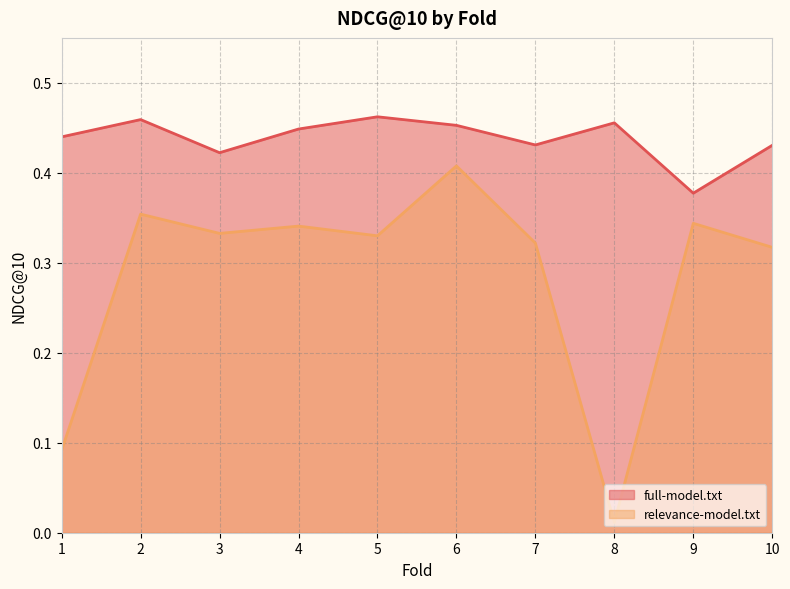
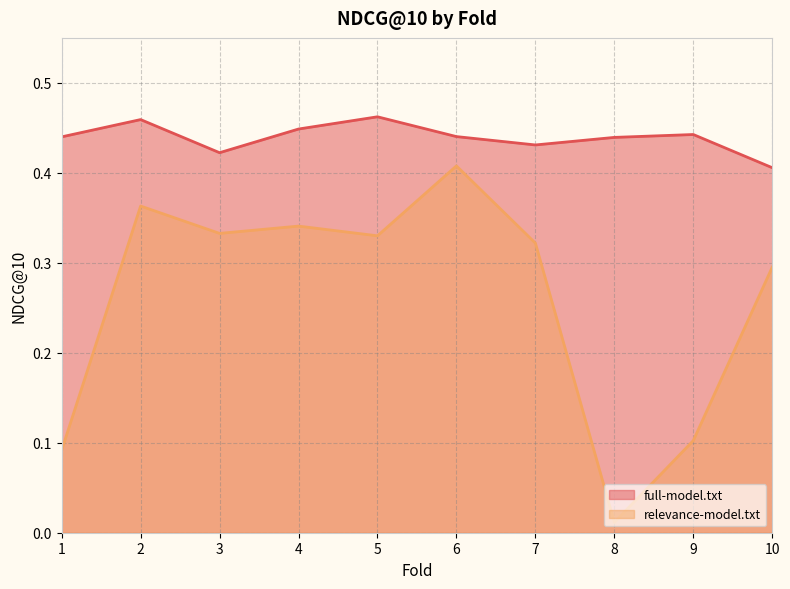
relevance-model.txt, 2: 0.35 -> 0.36
full-model.txt, 6: 0.45 -> 0.44
full-model.txt, 8: 0.46 -> 0.44
full-model.txt, 9: 0.38 -> 0.44
relevance-model.txt, 9: 0.34 -> 0.10
full-model.txt, 10: 0.43 -> 0.41
relevance-model.txt, 10: 0.32 -> 0.30
